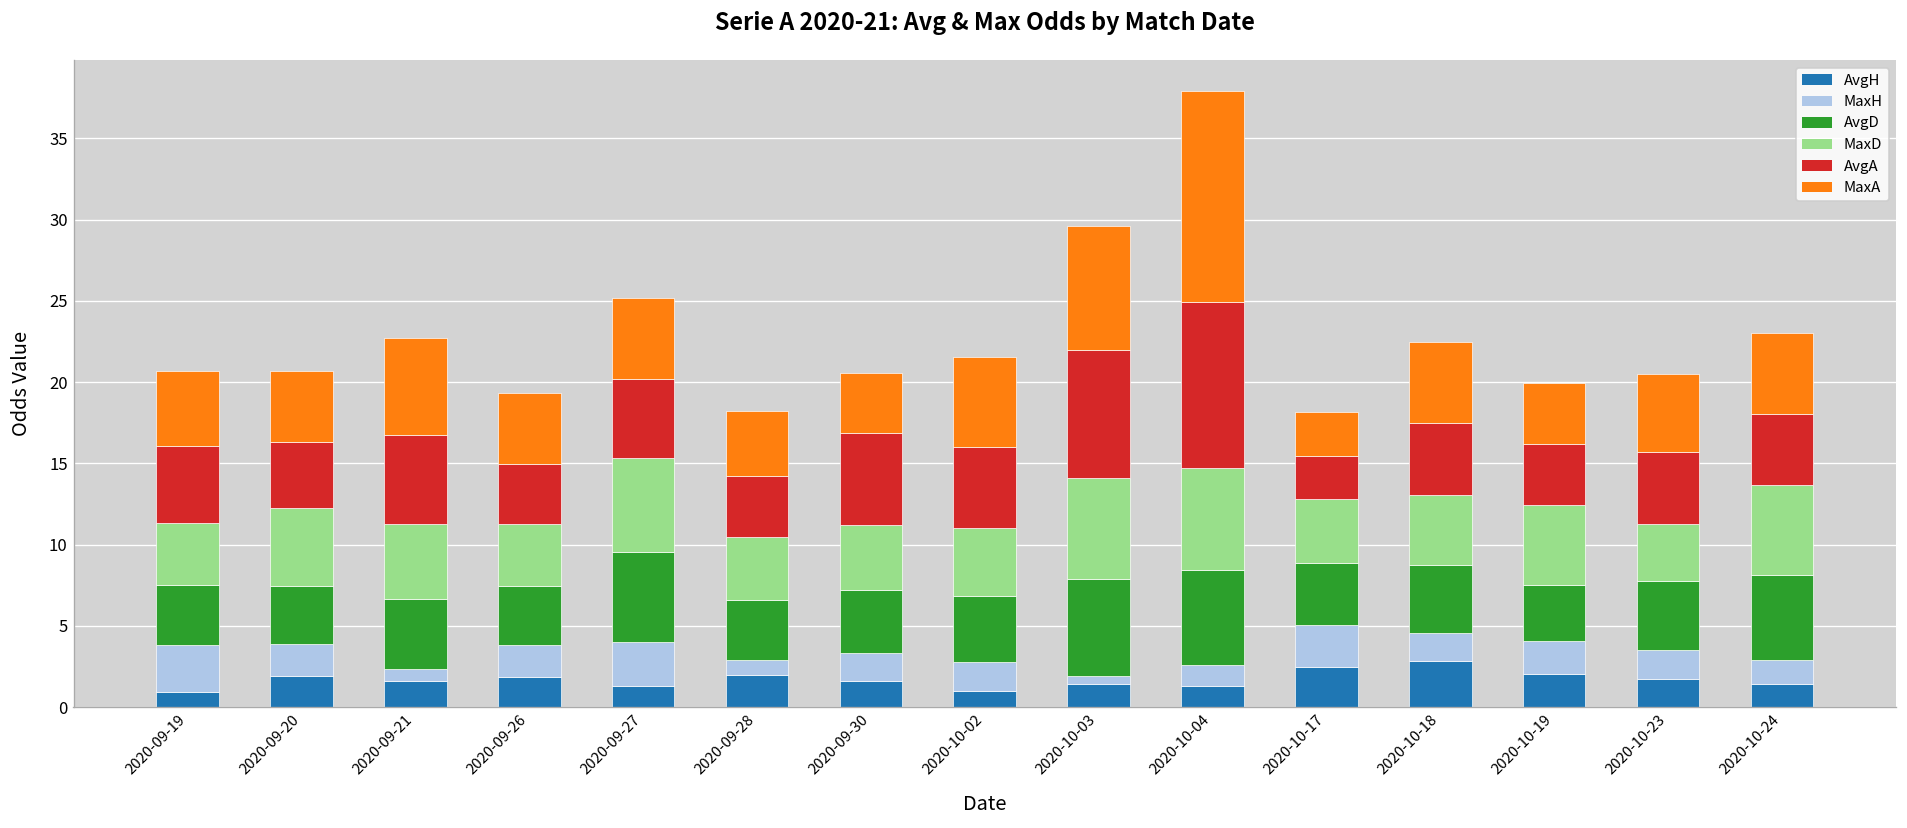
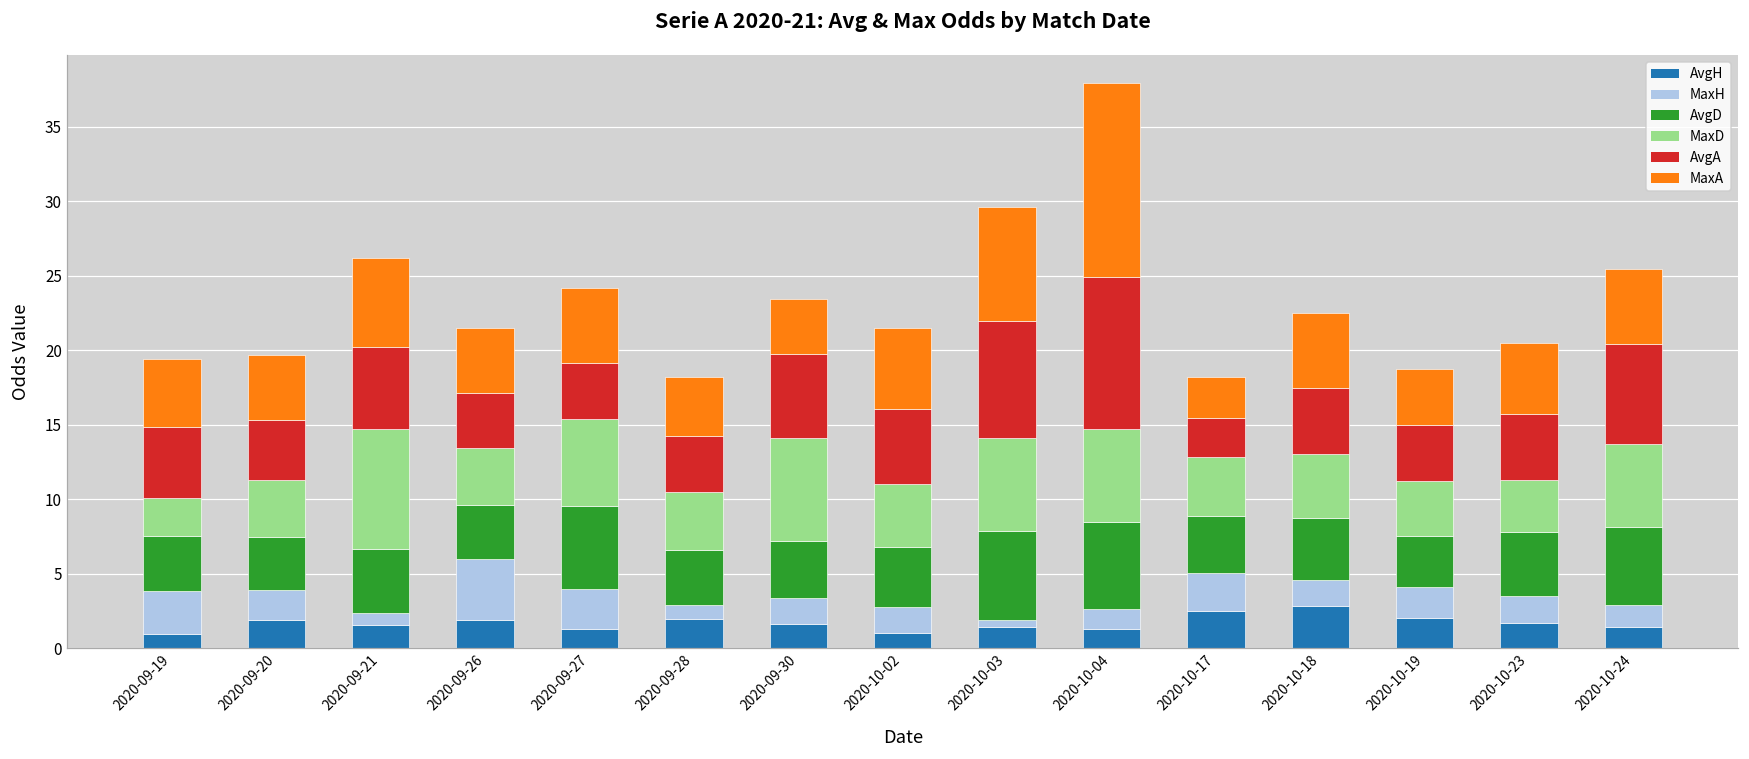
MaxD, 2020-09-19: 3.8 -> 2.6
MaxD, 2020-09-20: 4.8 -> 3.8
MaxD, 2020-09-21: 4.6 -> 8.1
MaxH, 2020-09-26: 2.0 -> 4.1
AvgA, 2020-09-27: 4.8 -> 3.8
MaxD, 2020-09-30: 4.0 -> 6.9
MaxD, 2020-10-19: 4.9 -> 3.8
AvgA, 2020-10-24: 4.3 -> 6.8
